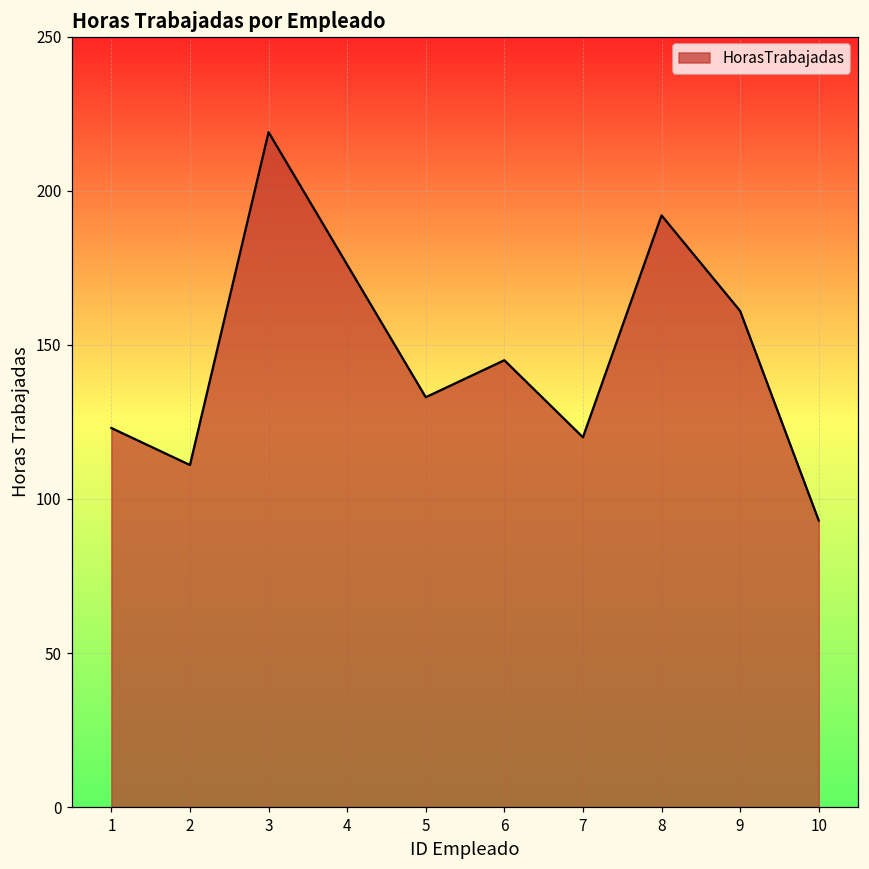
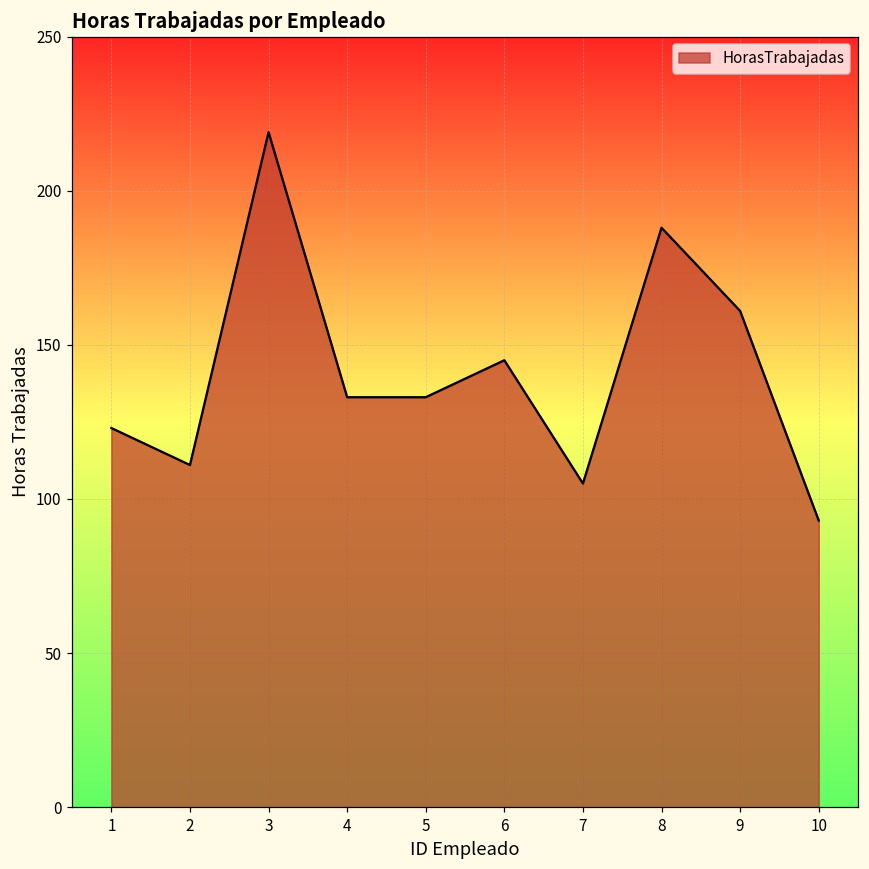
4: 176 -> 133
7: 120 -> 105
8: 192 -> 188
